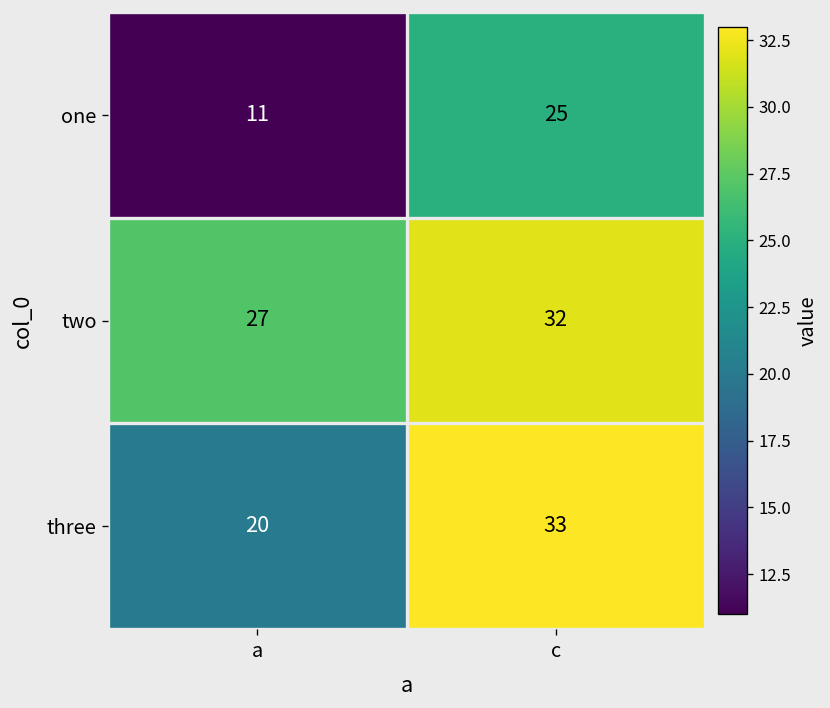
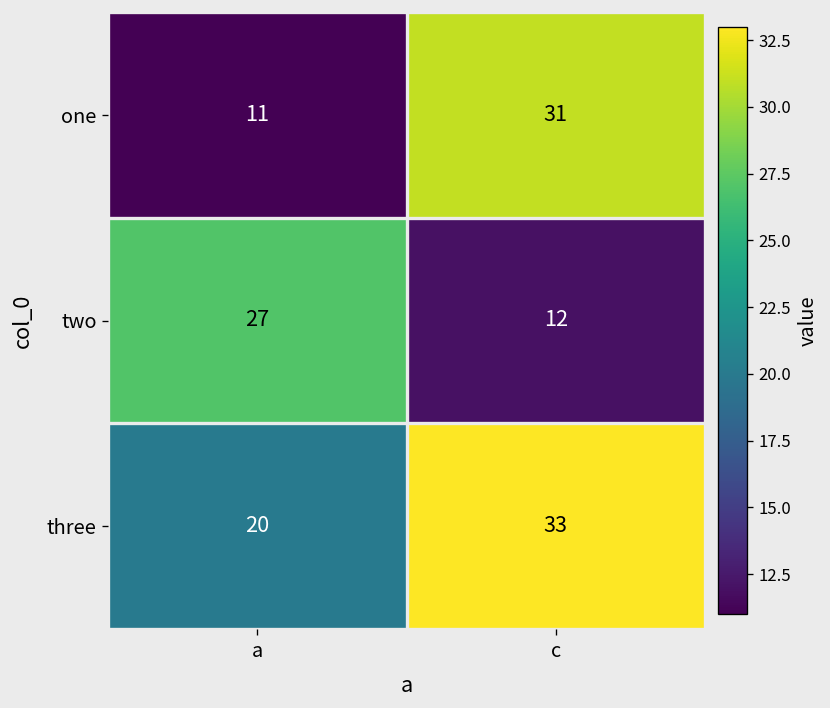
one, c: 25 -> 31
two, c: 32 -> 12
